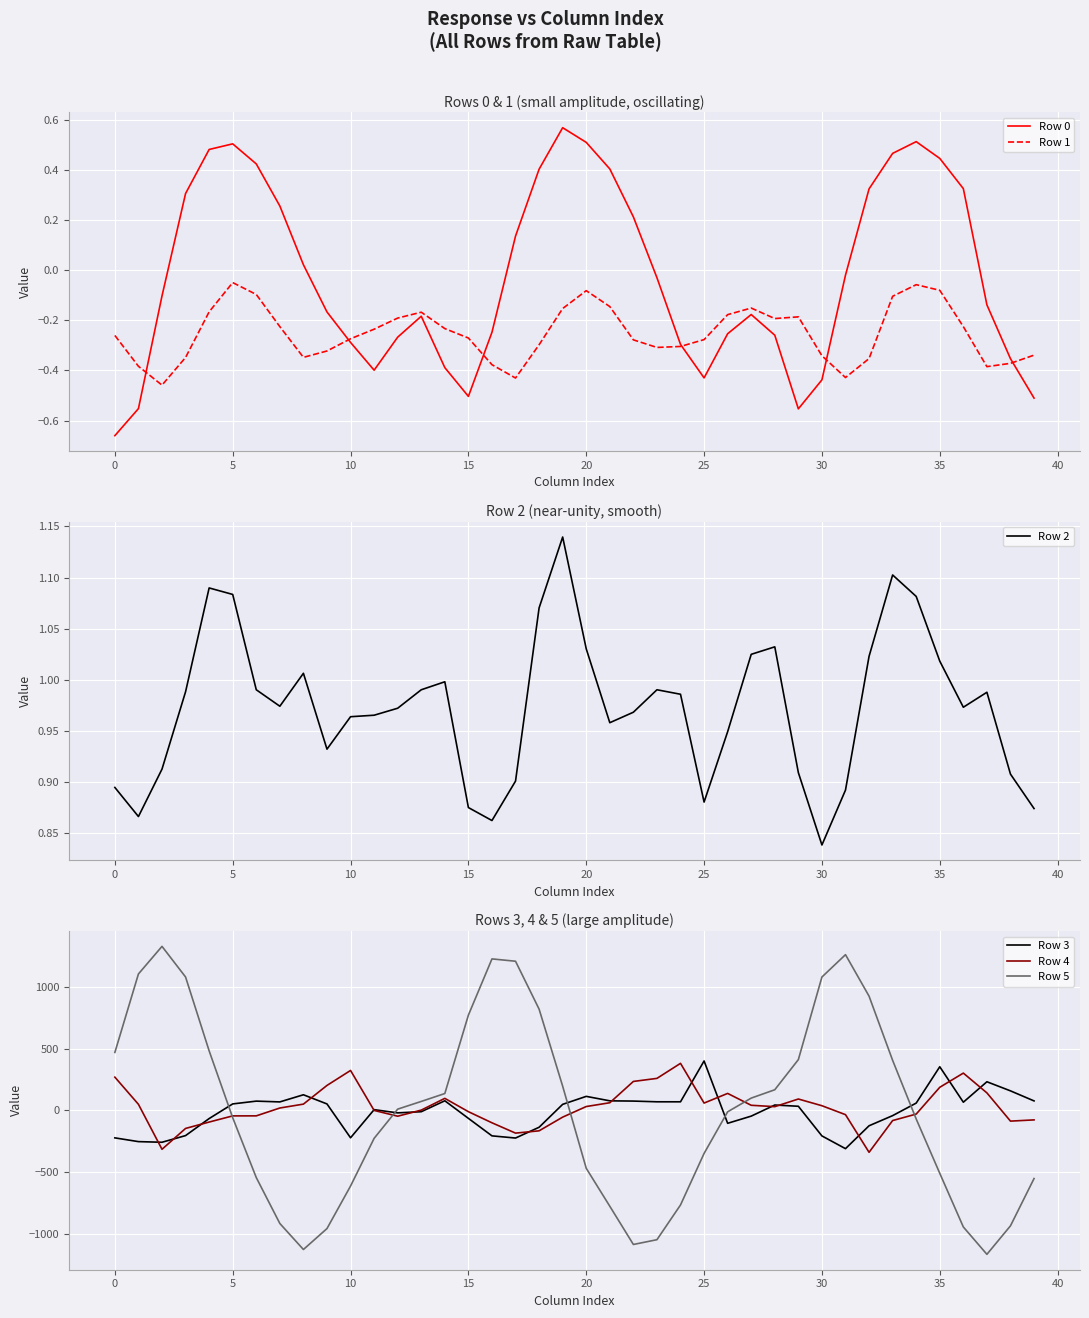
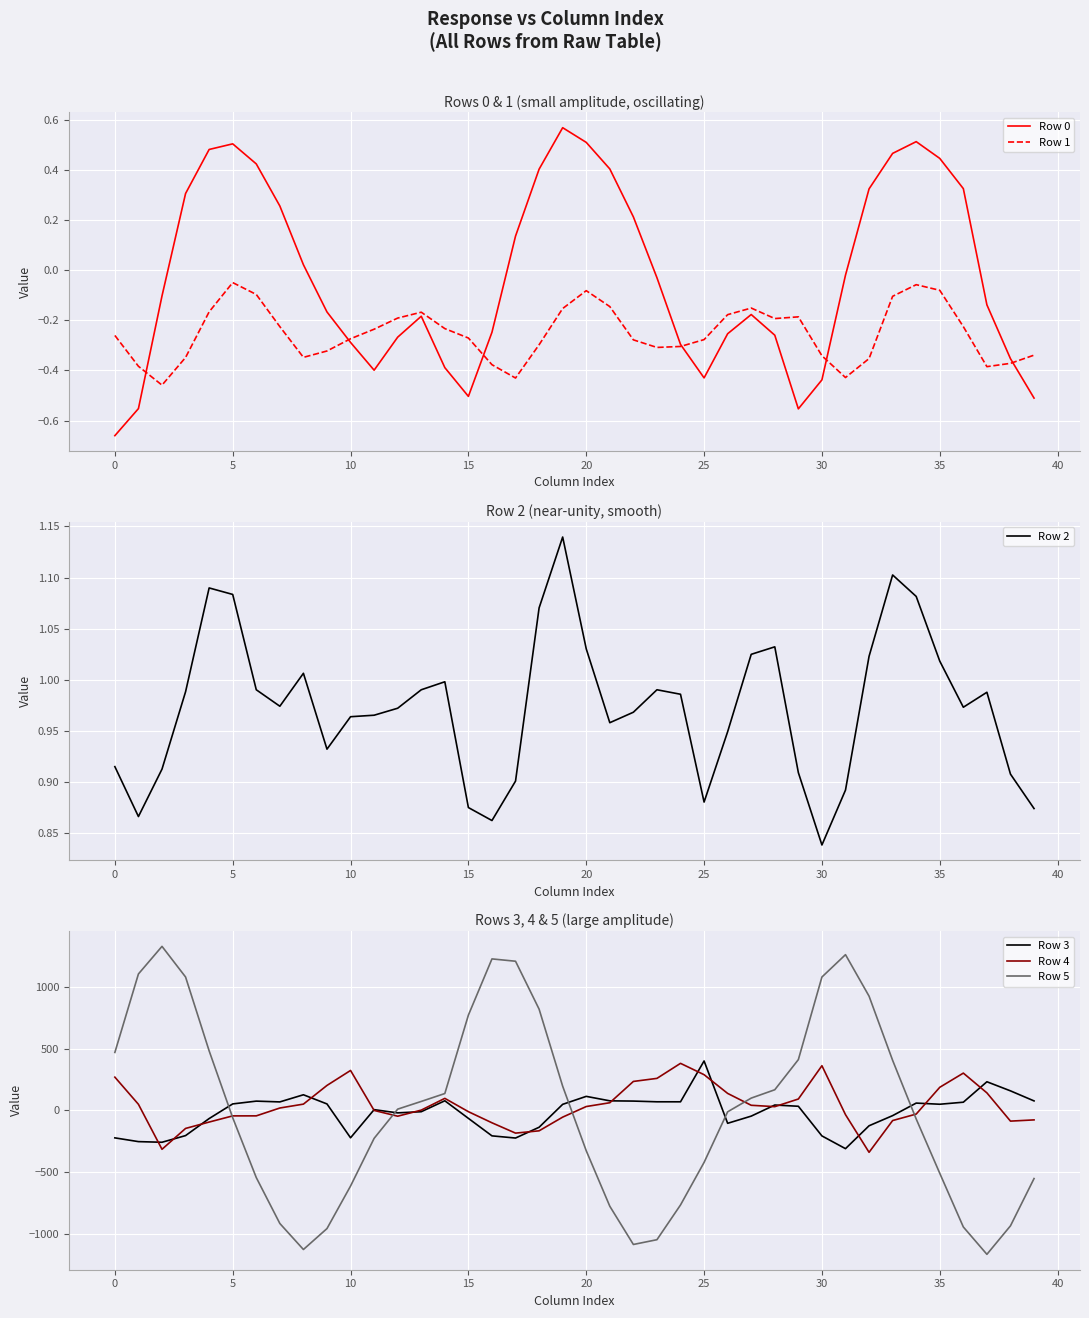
Row 2 (near-unity, smooth), 0: 0.895 -> 0.915
Rows 3, 4 & 5 (large amplitude), Row 5, 20: -470 -> -330
Rows 3, 4 & 5 (large amplitude), Row 4, 25: 60 -> 290
Rows 3, 4 & 5 (large amplitude), Row 5, 25: -350 -> -420
Rows 3, 4 & 5 (large amplitude), Row 4, 30: 40 -> 360
Rows 3, 4 & 5 (large amplitude), Row 3, 35: 350 -> 50
